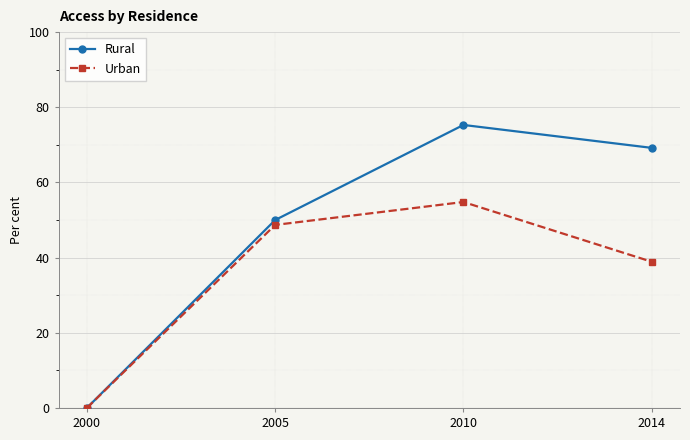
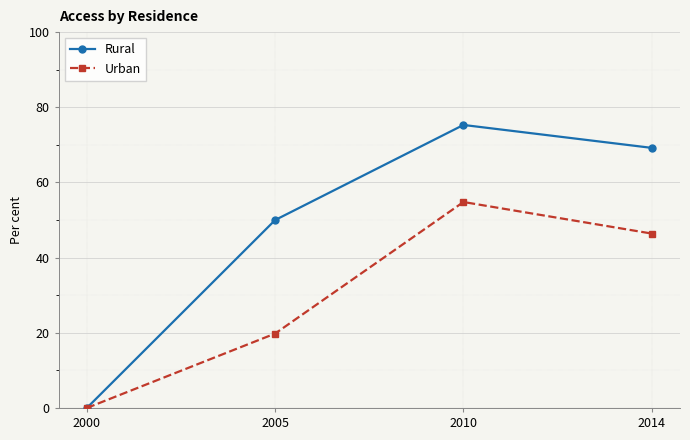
Urban, 2005: 49 -> 20
Urban, 2014: 39 -> 46
